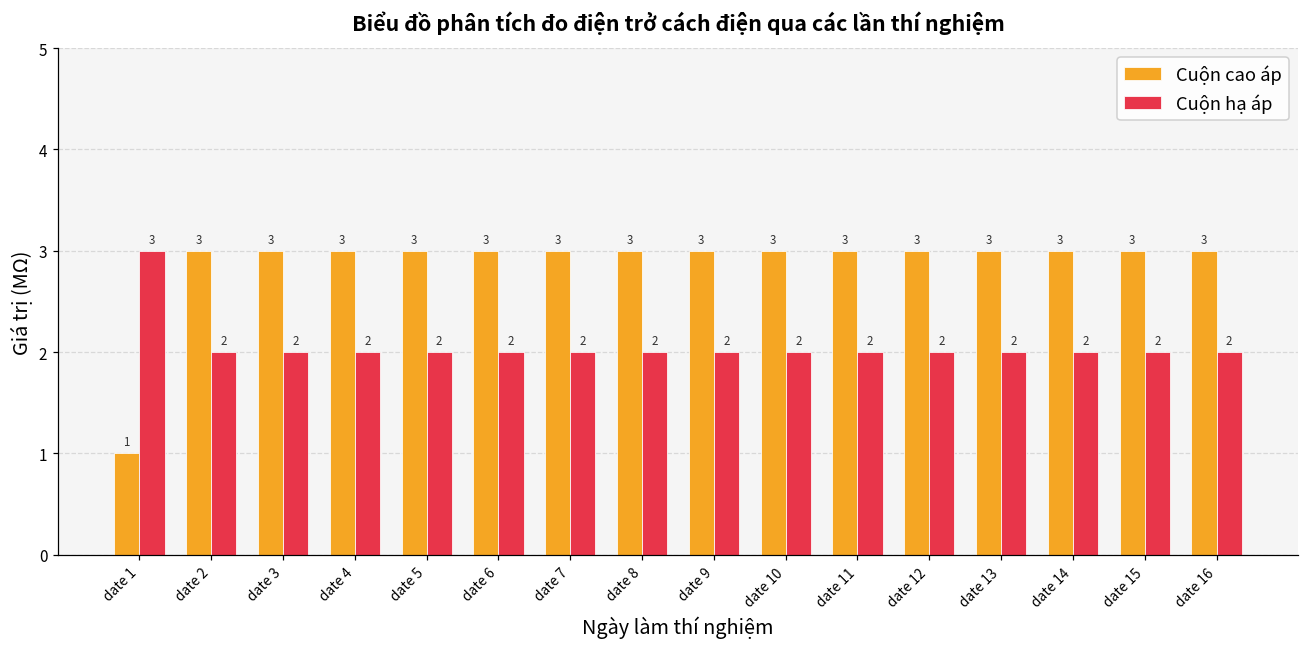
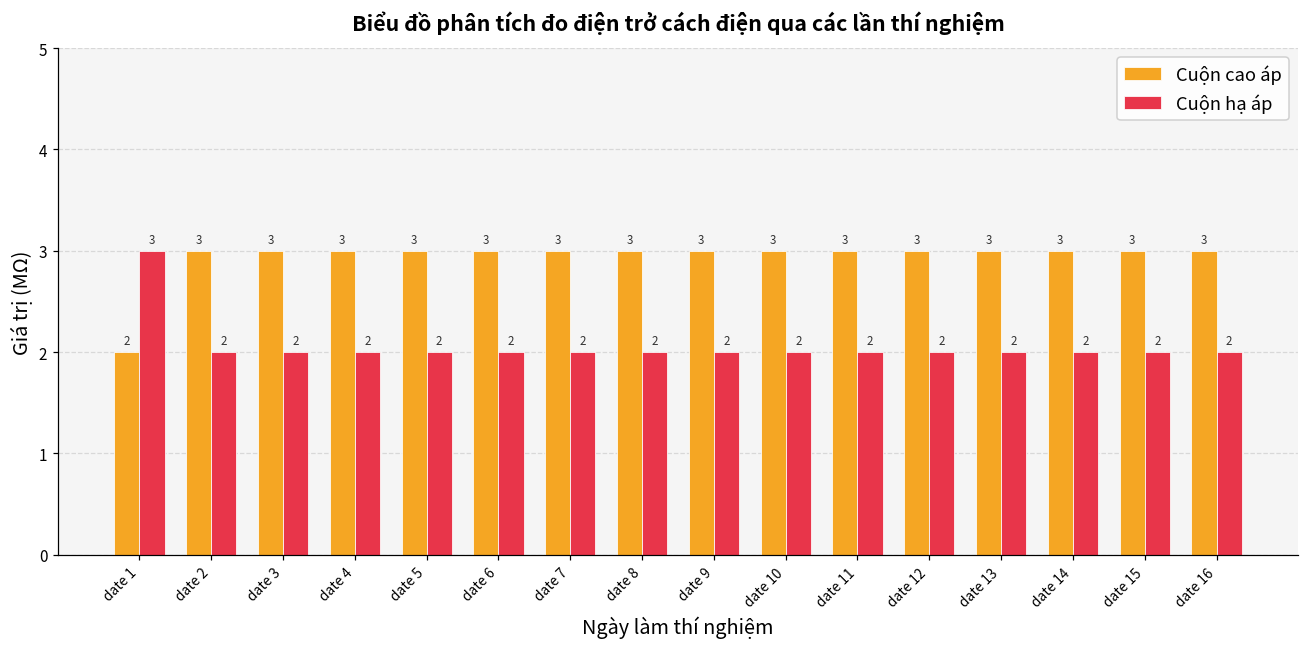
Cuộn cao áp, date 1: 1 -> 2
